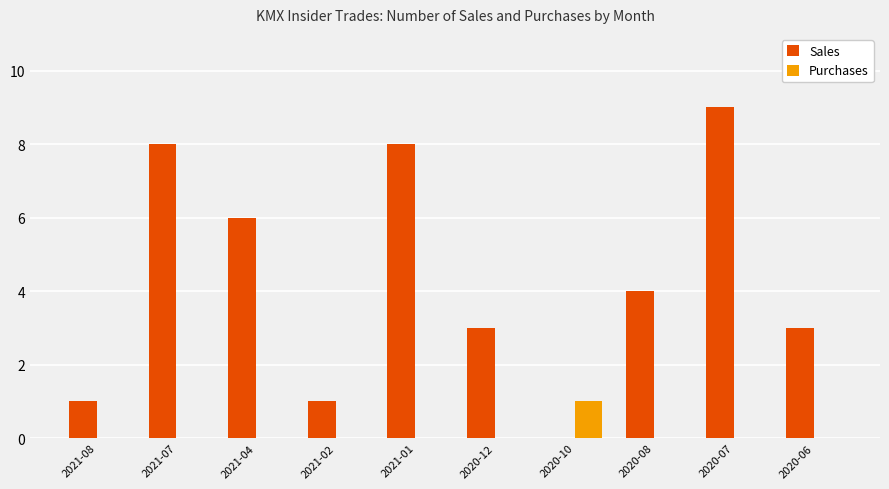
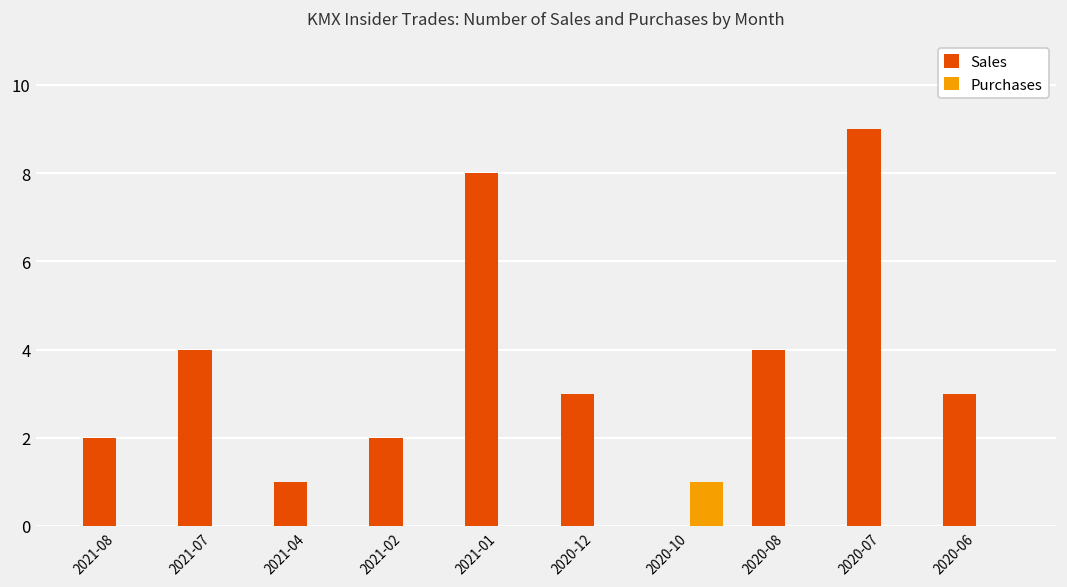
Sales, 2021-08: 1 -> 2
Sales, 2021-07: 8 -> 4
Sales, 2021-04: 6 -> 1
Sales, 2021-02: 1 -> 2
